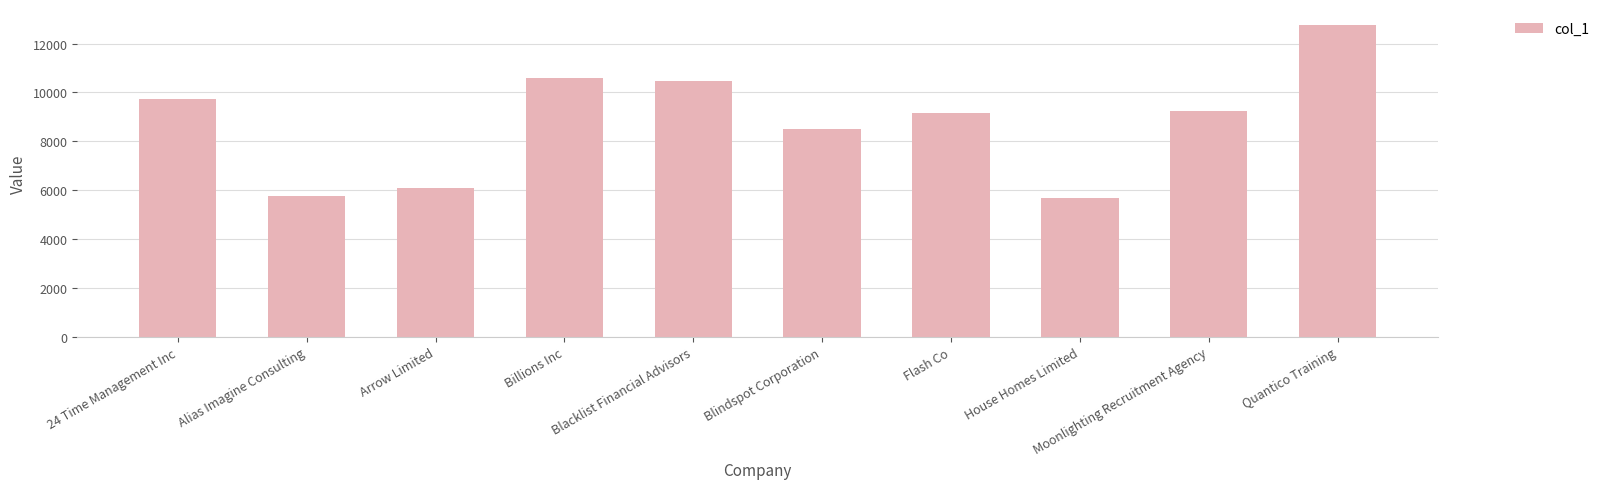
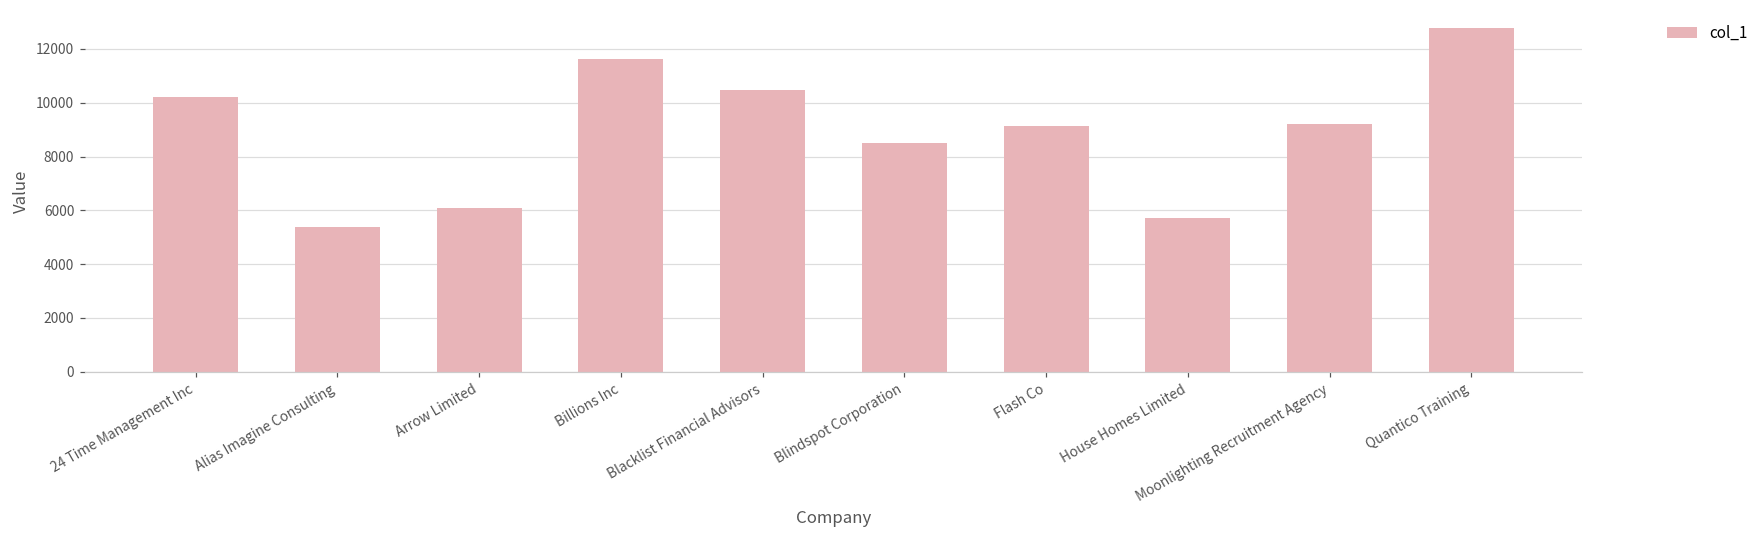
24 Time Management Inc: 9700 -> 10200
Alias Imagine Consulting: 5800 -> 5400
Billions Inc: 10600 -> 11600
